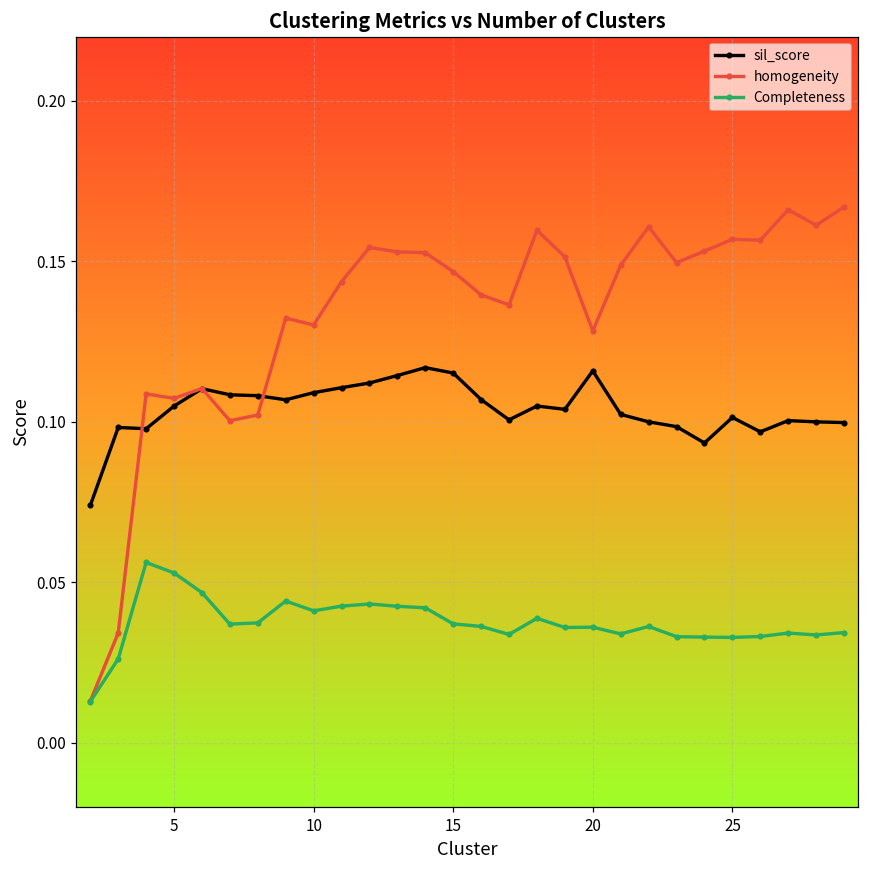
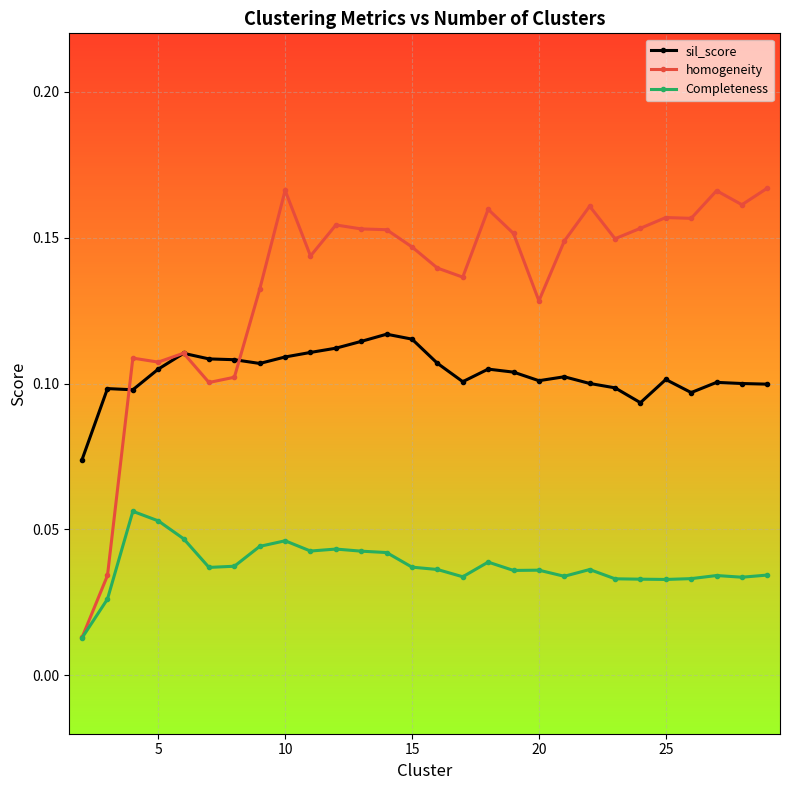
homogeneity, 10: 0.130 -> 0.166
Completeness, 10: 0.041 -> 0.046
sil_score, 20: 0.116 -> 0.101
